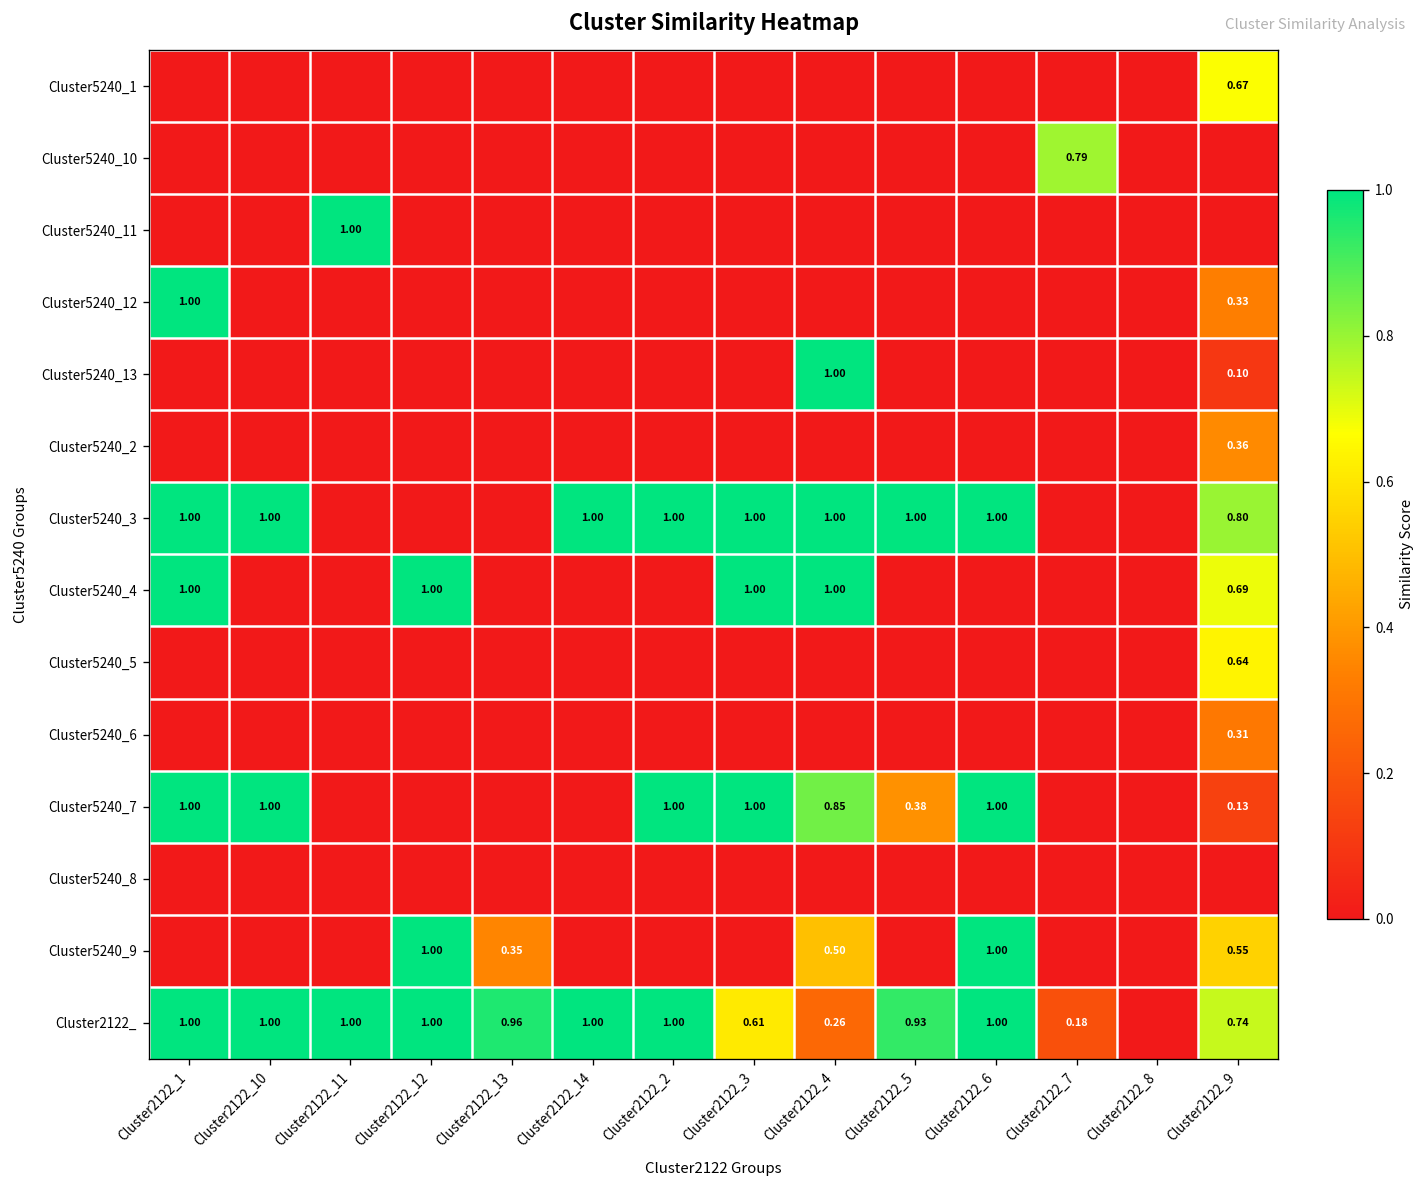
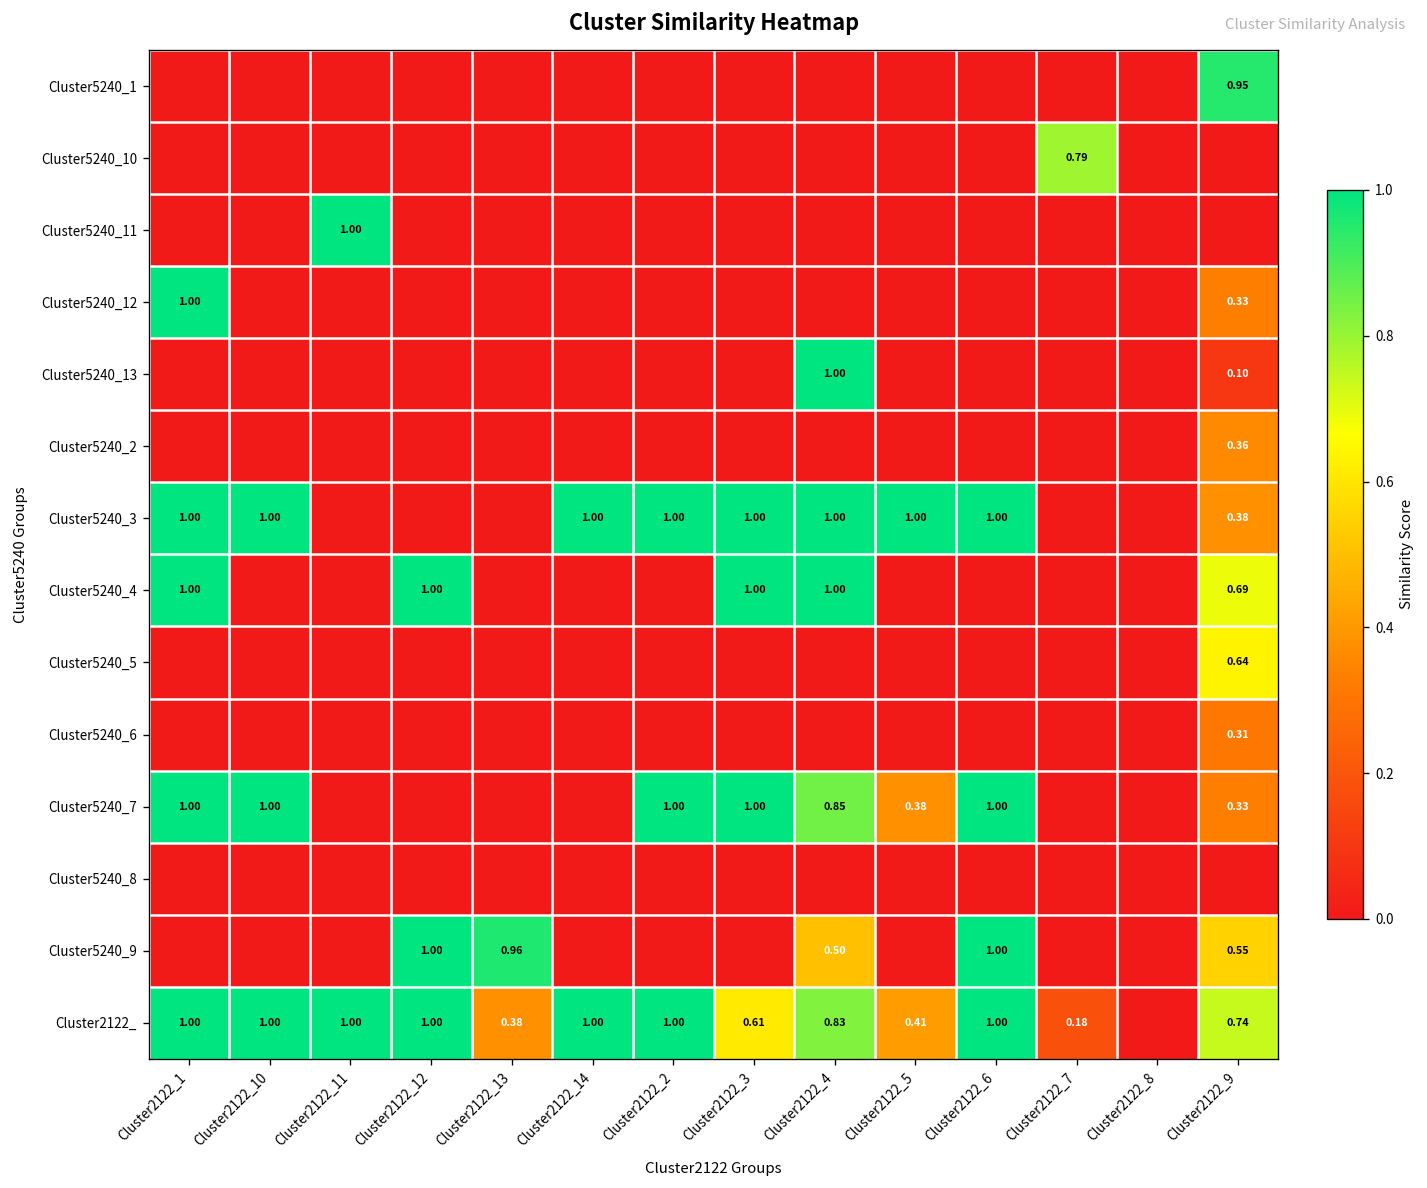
Cluster5240_1, Cluster2122_9: 0.67 -> 0.95
Cluster5240_3, Cluster2122_9: 0.80 -> 0.38
Cluster5240_7, Cluster2122_9: 0.13 -> 0.33
Cluster5240_9, Cluster2122_13: 0.35 -> 0.96
Cluster2122_, Cluster2122_13: 0.96 -> 0.38
Cluster2122_, Cluster2122_4: 0.26 -> 0.83
Cluster2122_, Cluster2122_5: 0.93 -> 0.41
